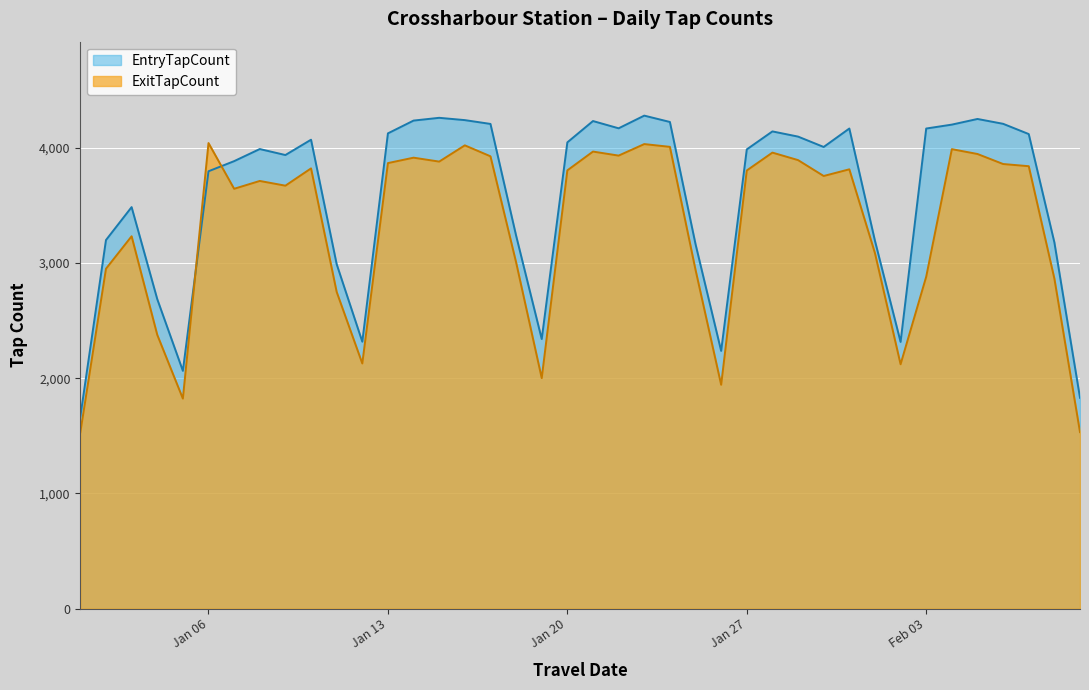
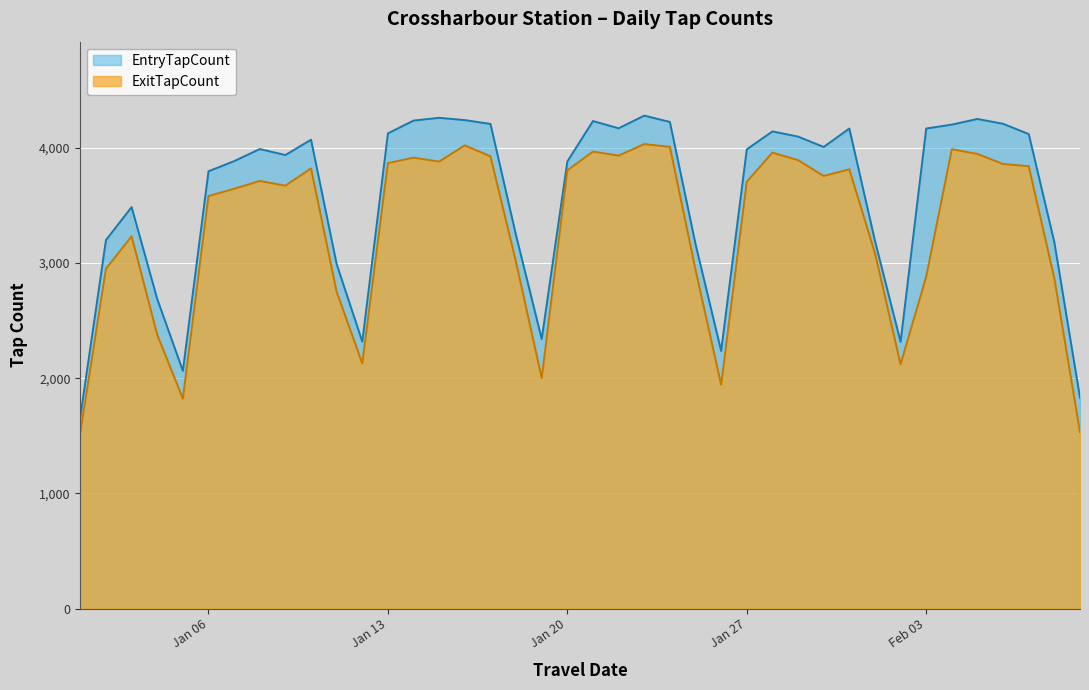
ExitTapCount, Jan 06: 4,040 -> 3,580
EntryTapCount, Jan 20: 4,050 -> 3,880
ExitTapCount, Jan 27: 3,800 -> 3,710
